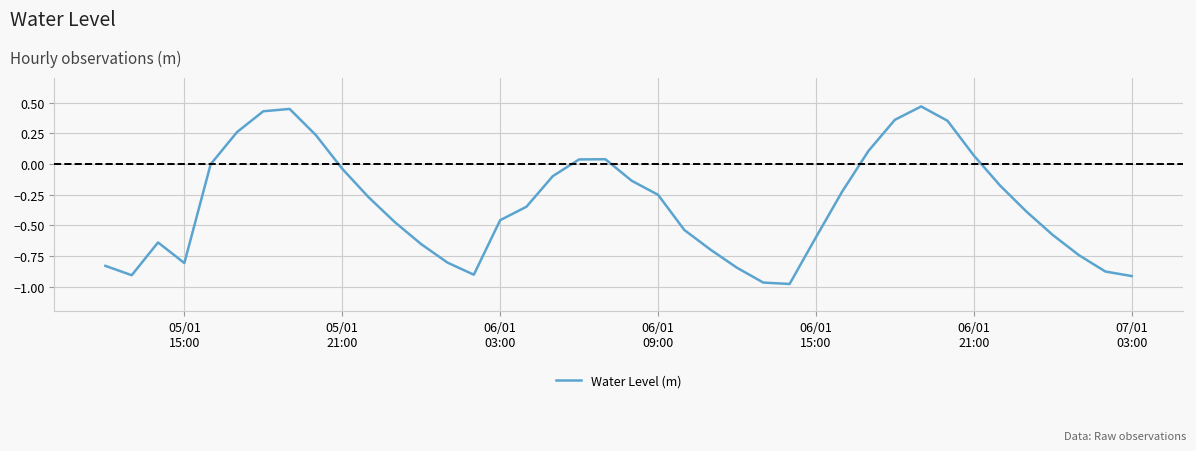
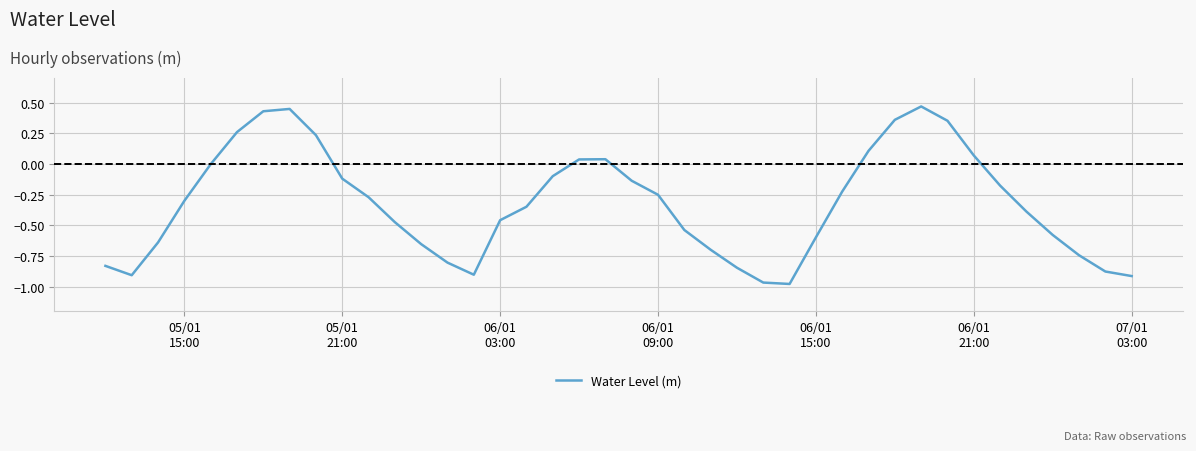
05/01 15:00: -0.81 -> -0.30
05/01 21:00: -0.04 -> -0.12
